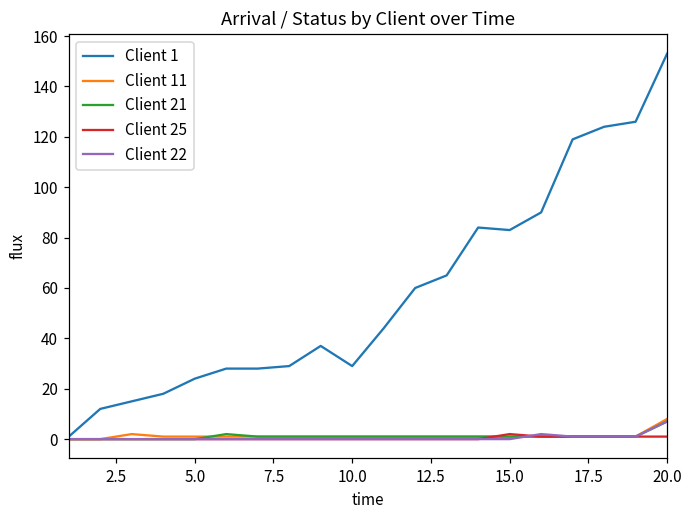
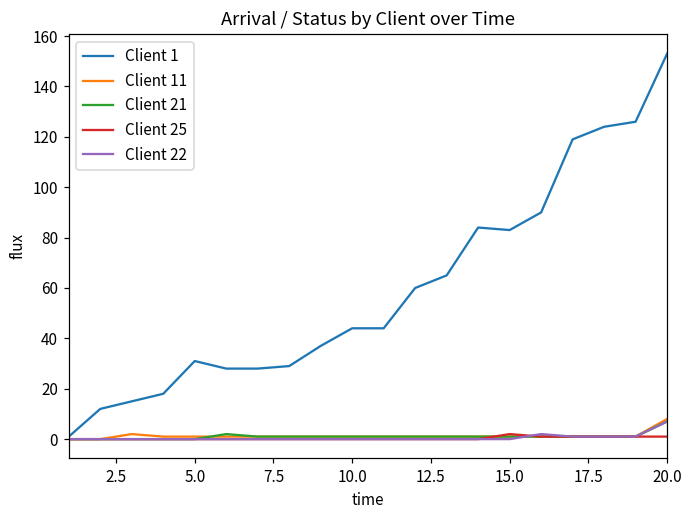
Client 1, 5.0: 24 -> 31
Client 1, 10.0: 29 -> 44
